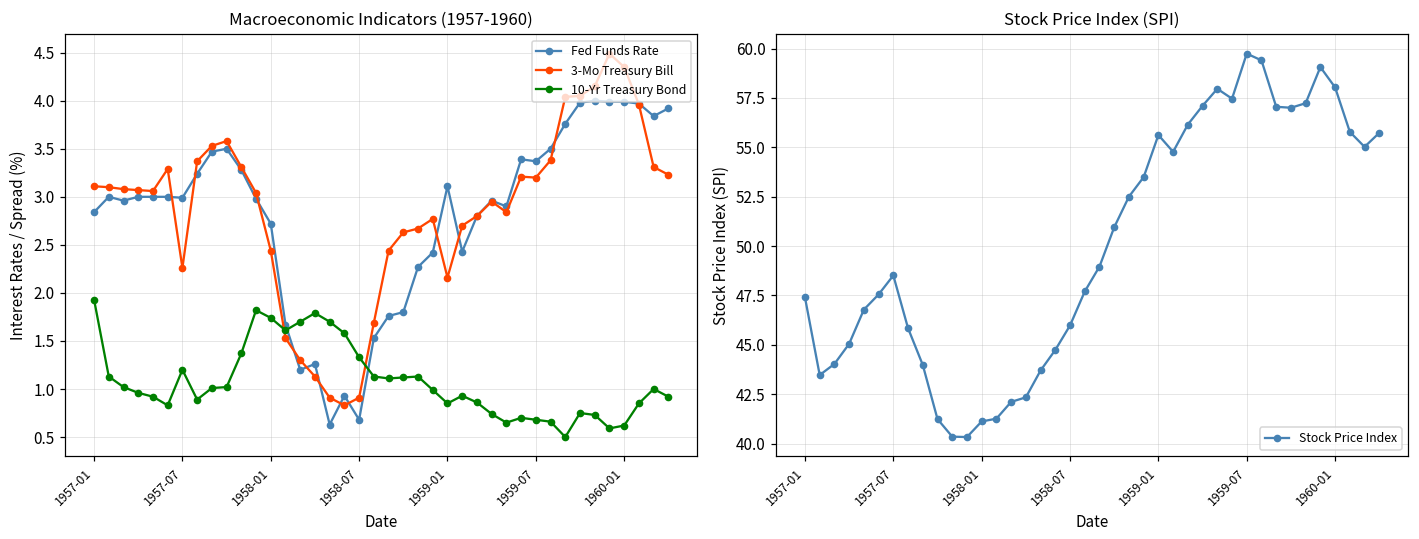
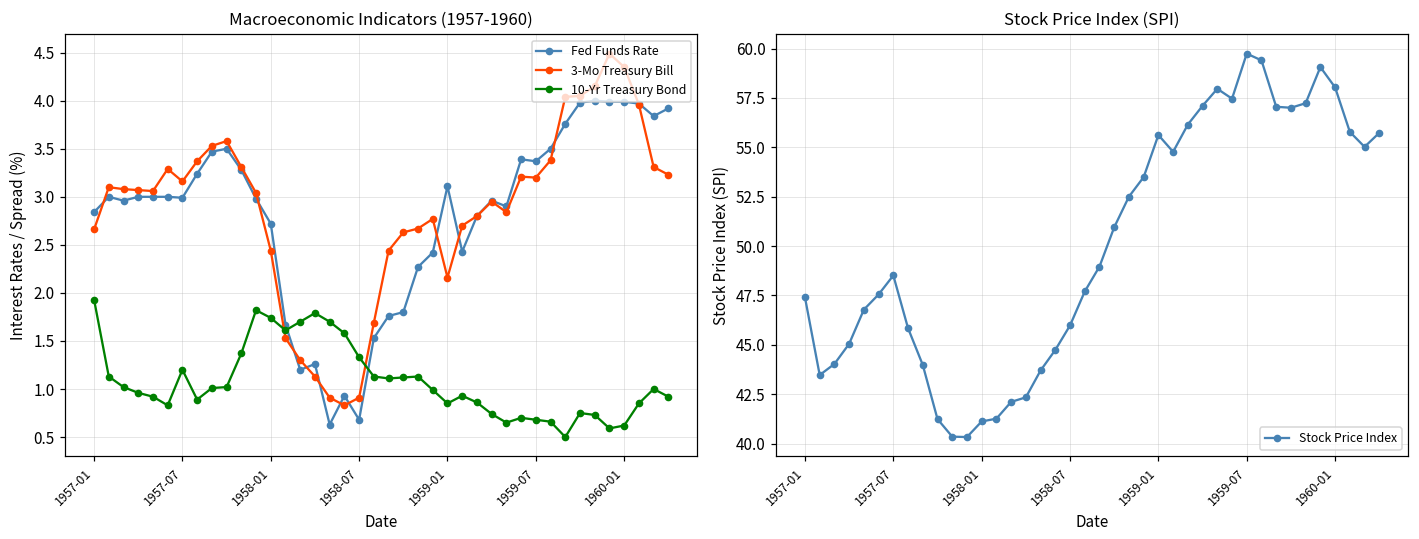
Macroeconomic Indicators (1957-1960), 3-Mo Treasury Bill, 1957-01: 3.1 -> 2.7
Macroeconomic Indicators (1957-1960), 3-Mo Treasury Bill, 1957-07: 2.3 -> 3.2
